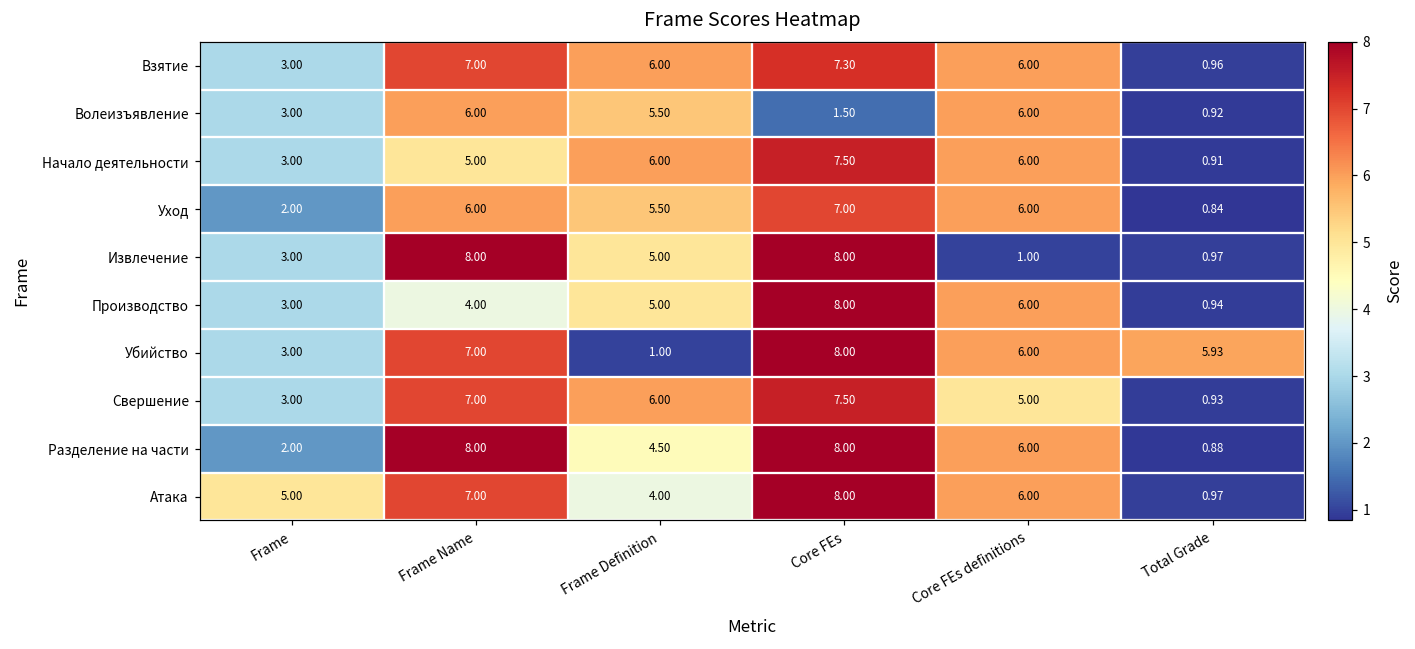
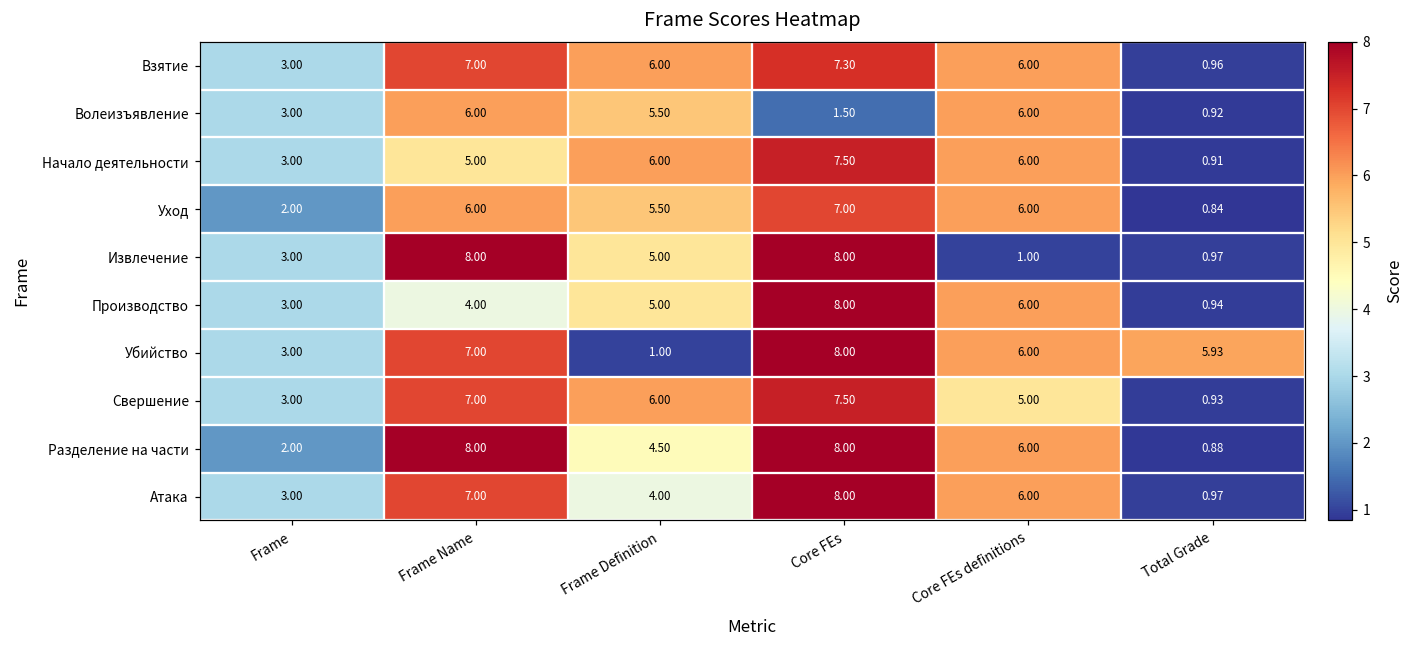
Атака, Frame: 5.00 -> 3.00
